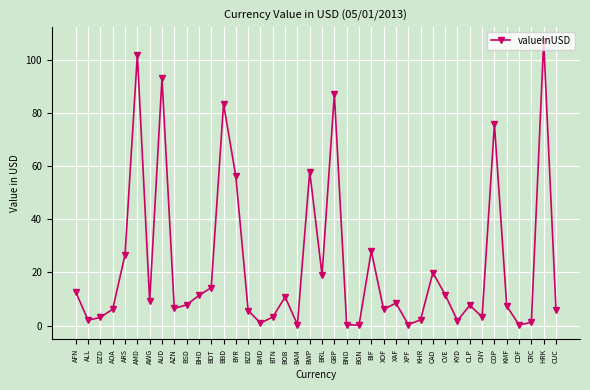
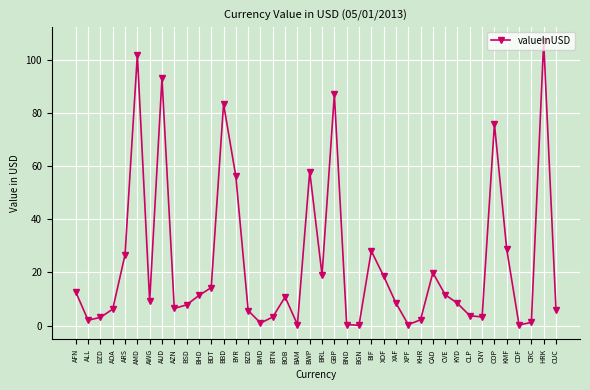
XOF: 6 -> 19
KYD: 2 -> 8
CLP: 8 -> 4
KMF: 7 -> 29
